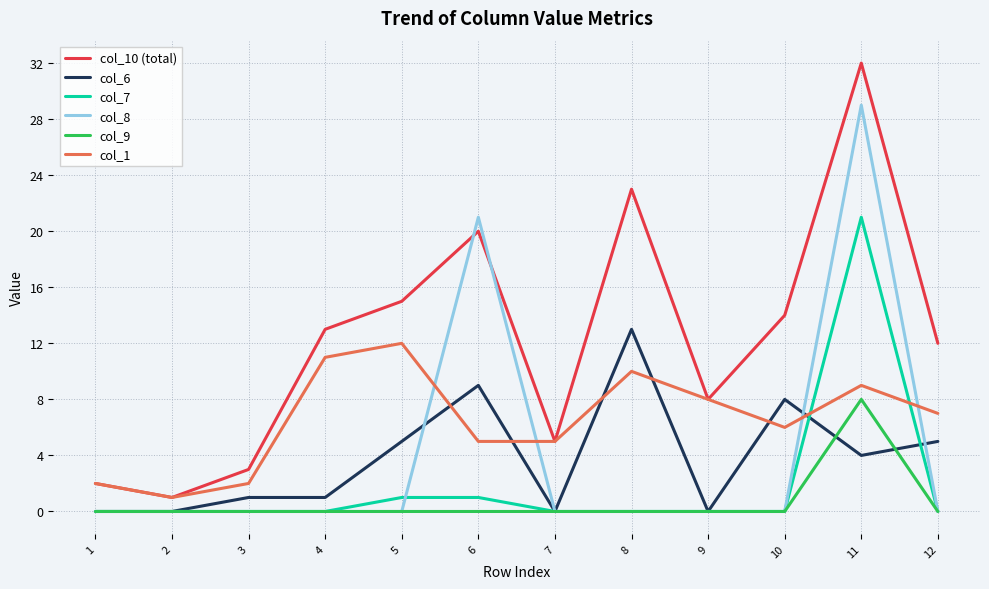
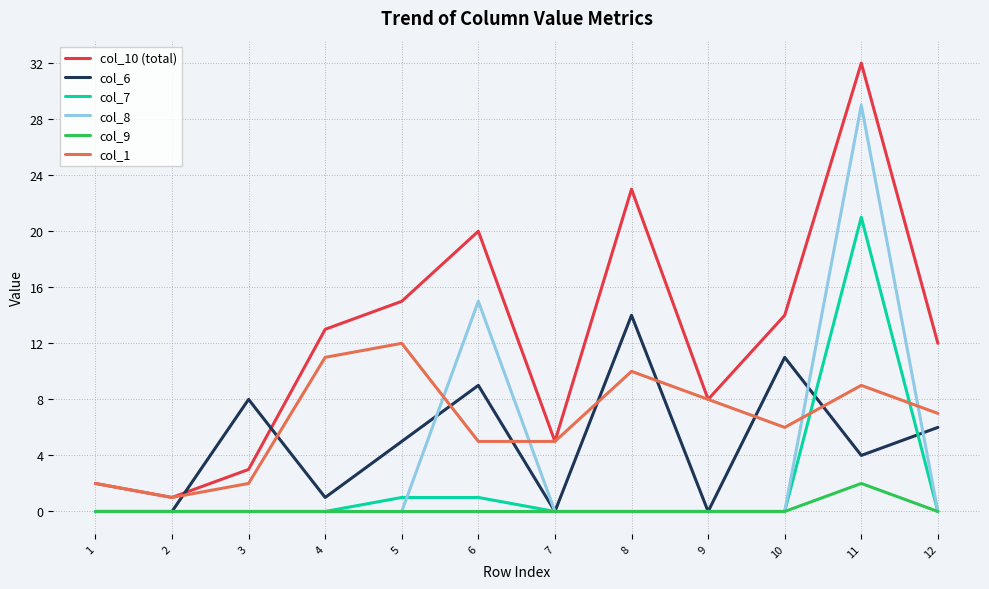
col_6, 3: 1 -> 8
col_8, 6: 21 -> 15
col_6, 8: 13 -> 14
col_6, 10: 8 -> 11
col_9, 11: 8 -> 2
col_6, 12: 5 -> 6
